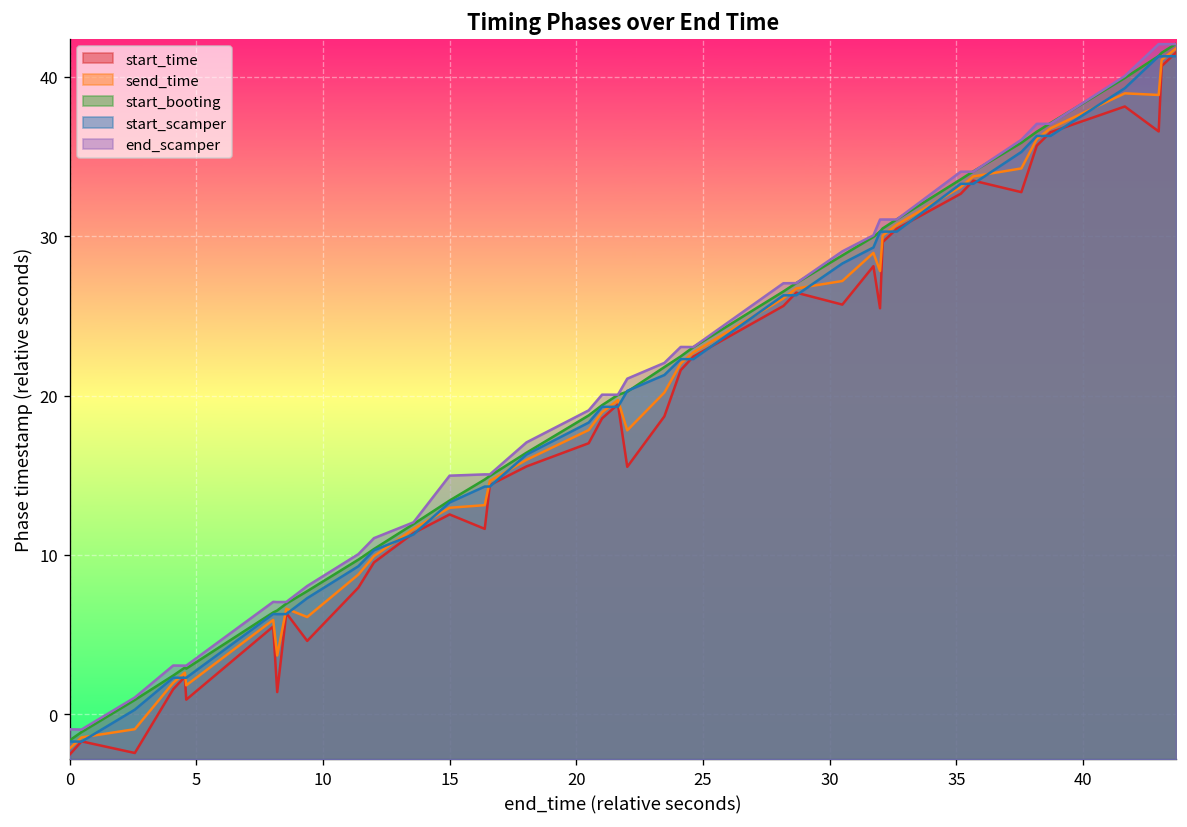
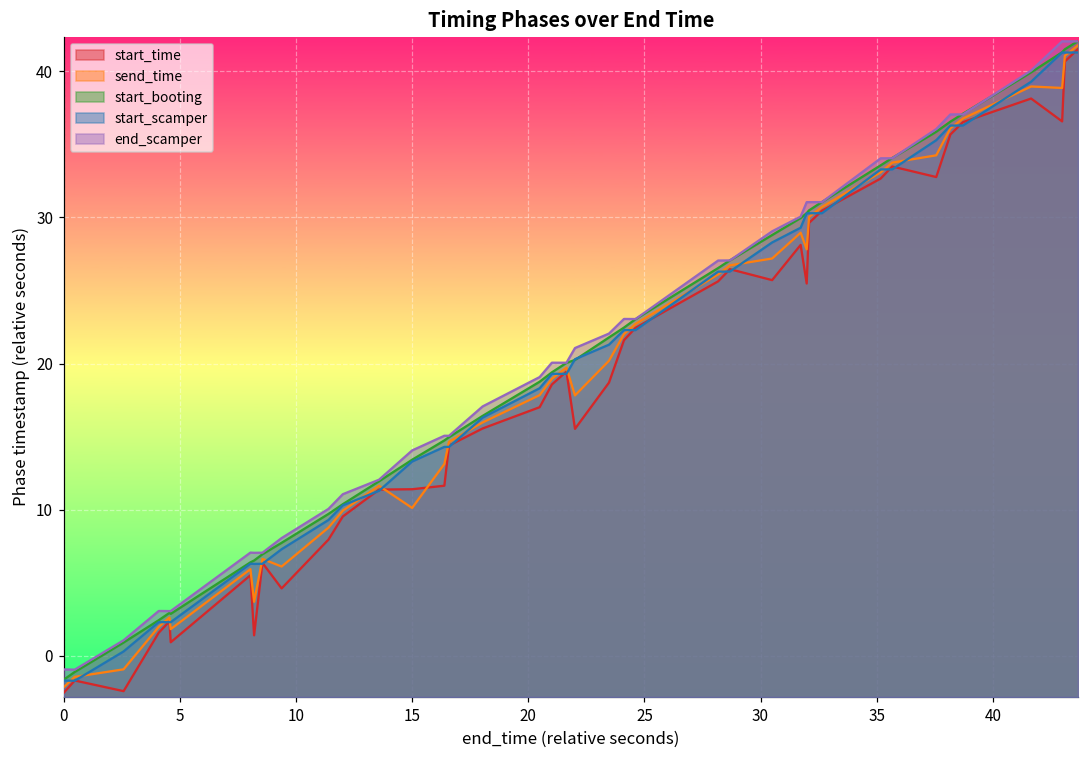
start_time, 15: 12.5 -> 11.4
send_time, 15: 13.0 -> 10.1
end_scamper, 15: 15.0 -> 14.1
